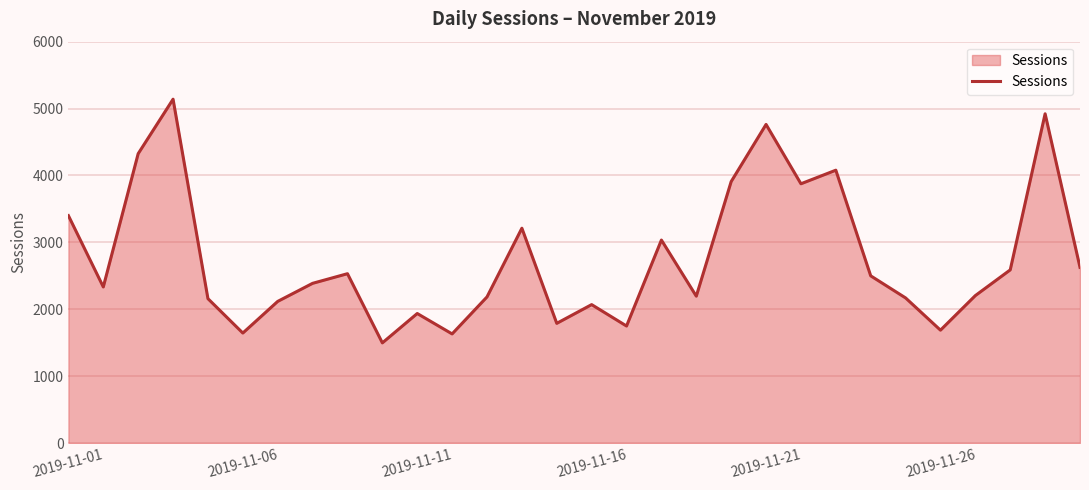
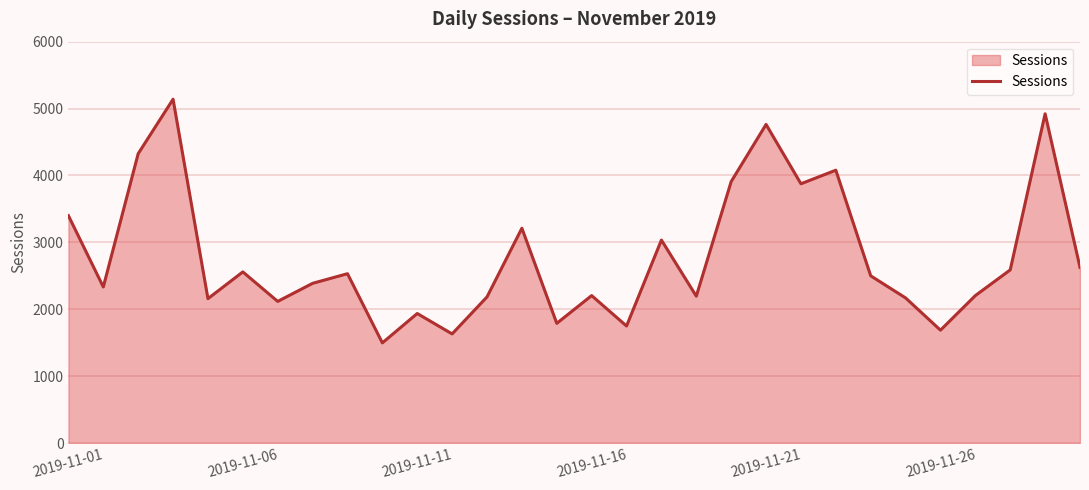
2019-11-06: 1600 -> 2600
2019-11-16: 2100 -> 2200
